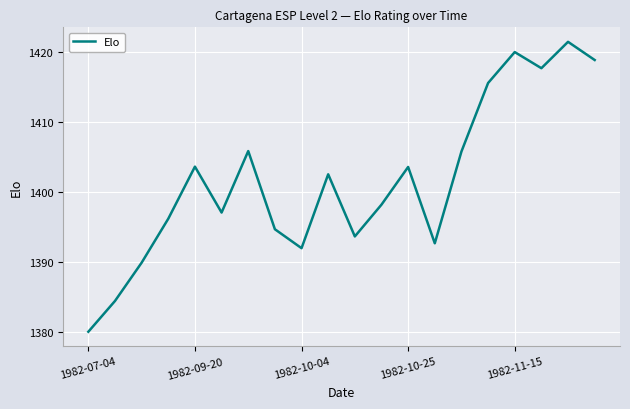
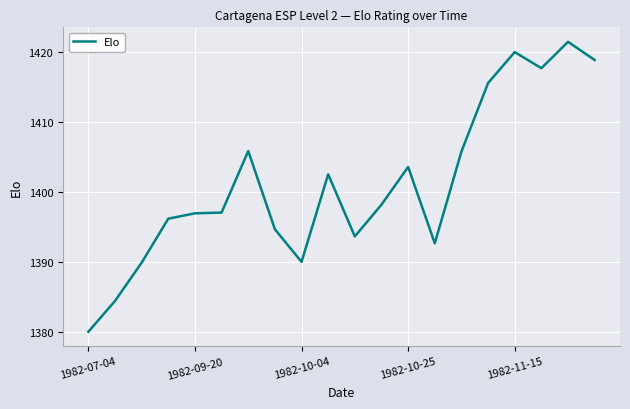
1982-09-20: 1404 -> 1397
1982-10-04: 1392 -> 1390
